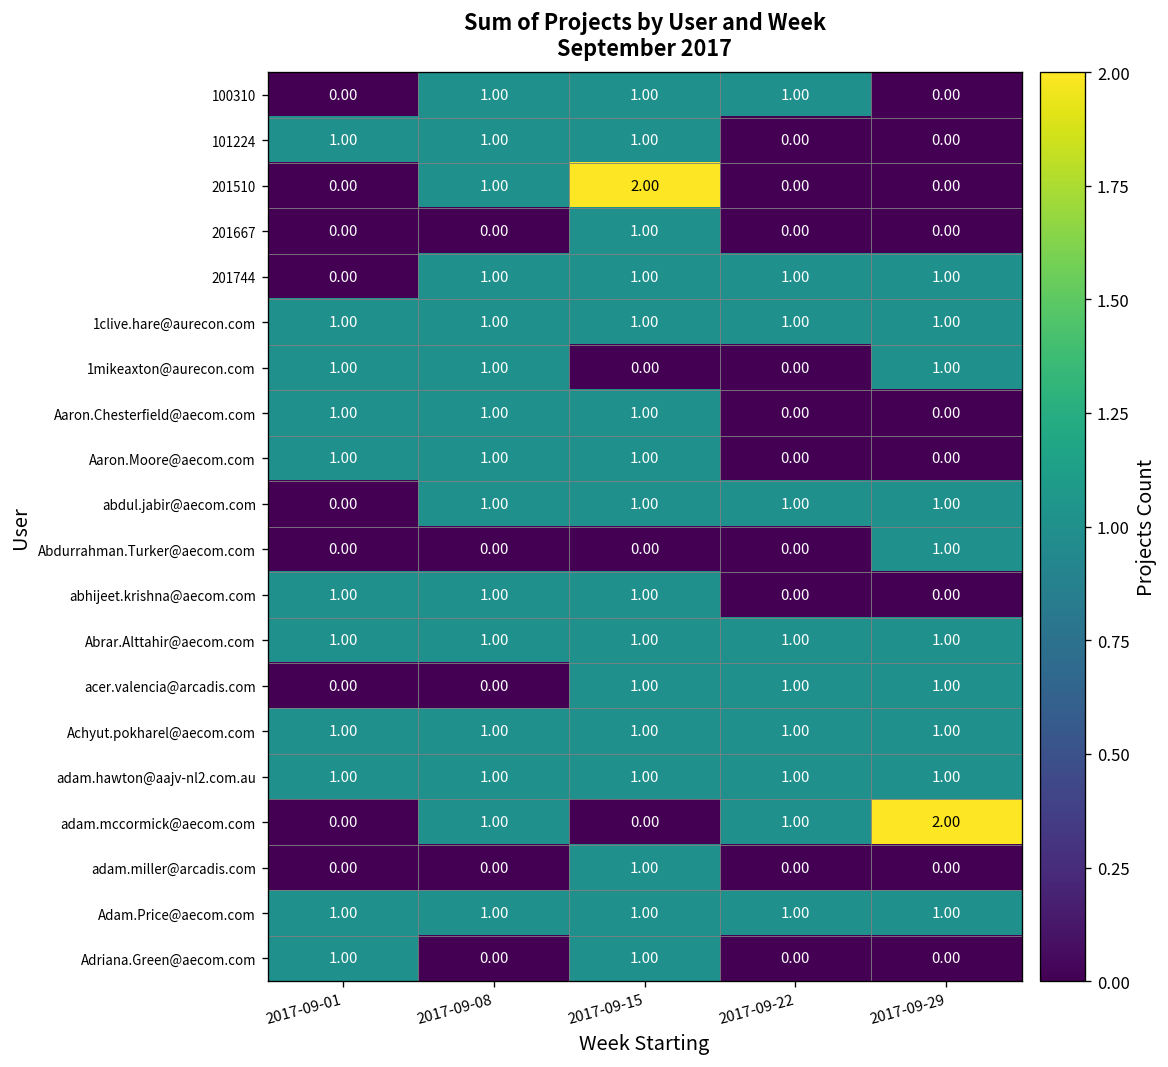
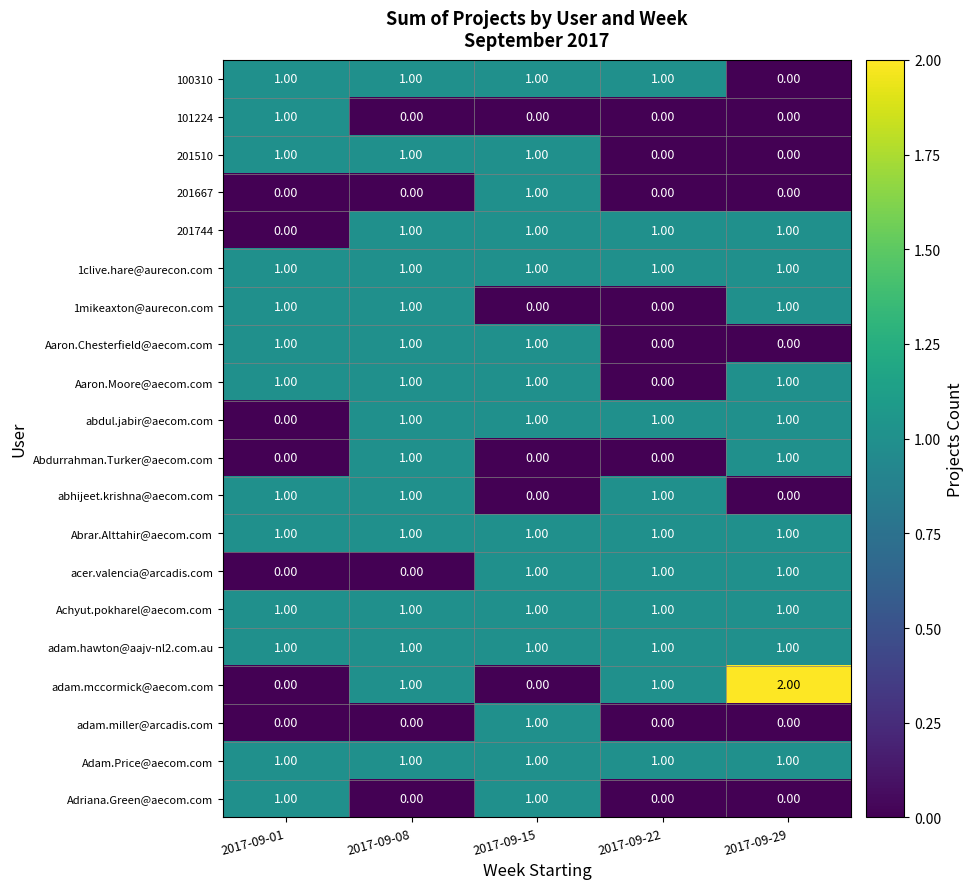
100310, 2017-09-01: 0.00 -> 1.00
101224, 2017-09-08: 1.00 -> 0.00
101224, 2017-09-15: 1.00 -> 0.00
201510, 2017-09-01: 0.00 -> 1.00
201510, 2017-09-15: 2.00 -> 1.00
Aaron.Moore@aecom.com, 2017-09-29: 0.00 -> 1.00
Abdurrahman.Turker@aecom.com, 2017-09-08: 0.00 -> 1.00
abhijeet.krishna@aecom.com, 2017-09-15: 1.00 -> 0.00
abhijeet.krishna@aecom.com, 2017-09-22: 0.00 -> 1.00
